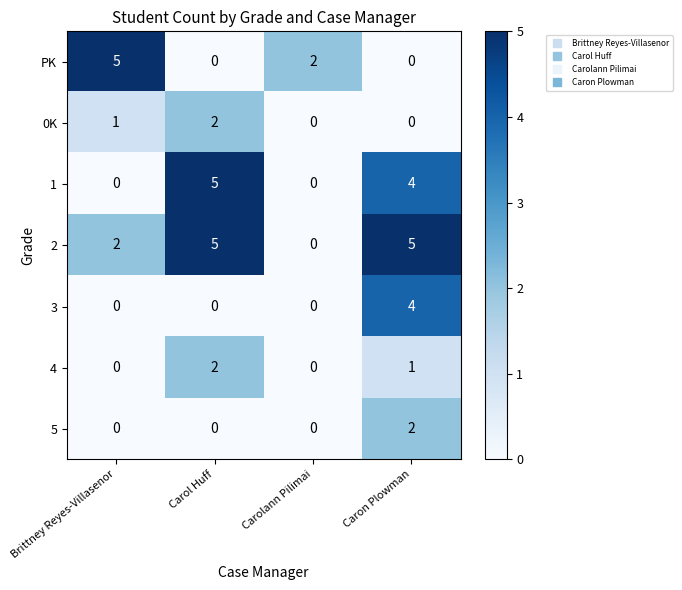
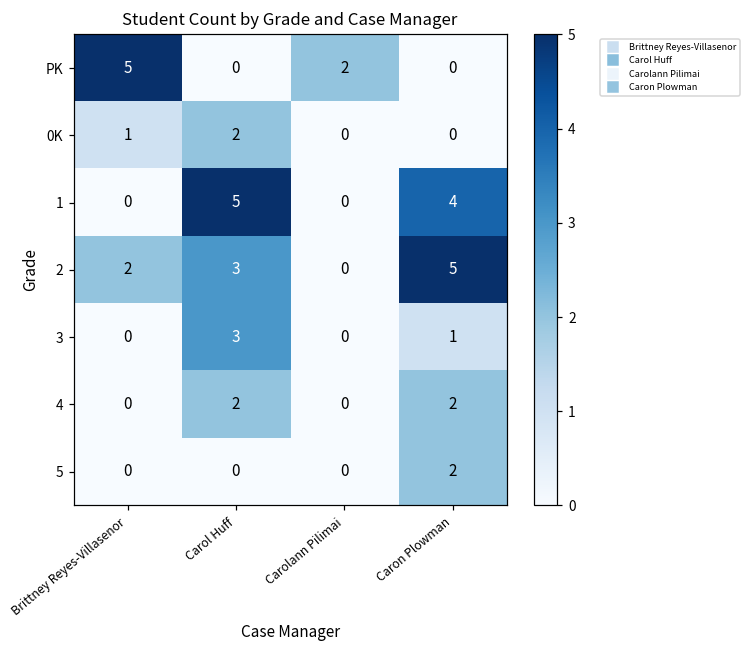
2, Carol Huff: 5 -> 3
3, Carol Huff: 0 -> 3
3, Caron Plowman: 4 -> 1
4, Caron Plowman: 1 -> 2
